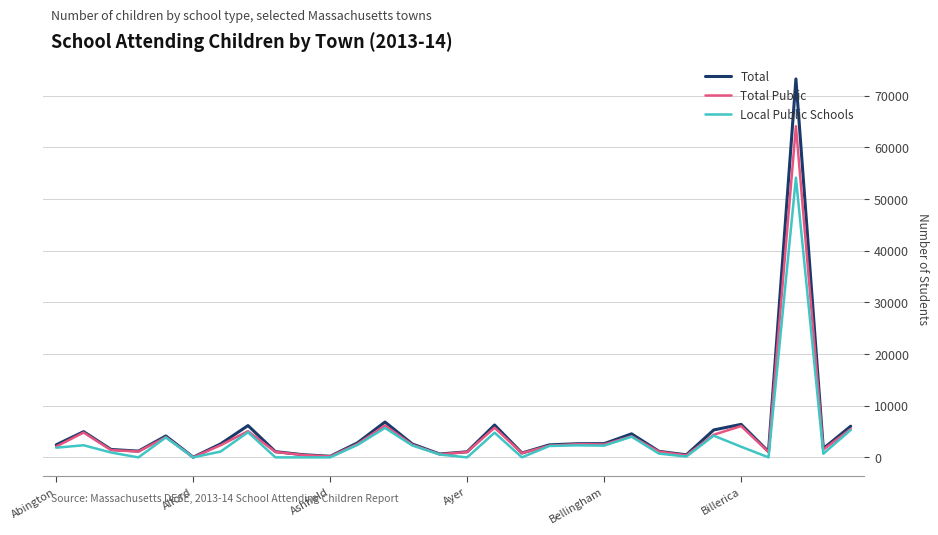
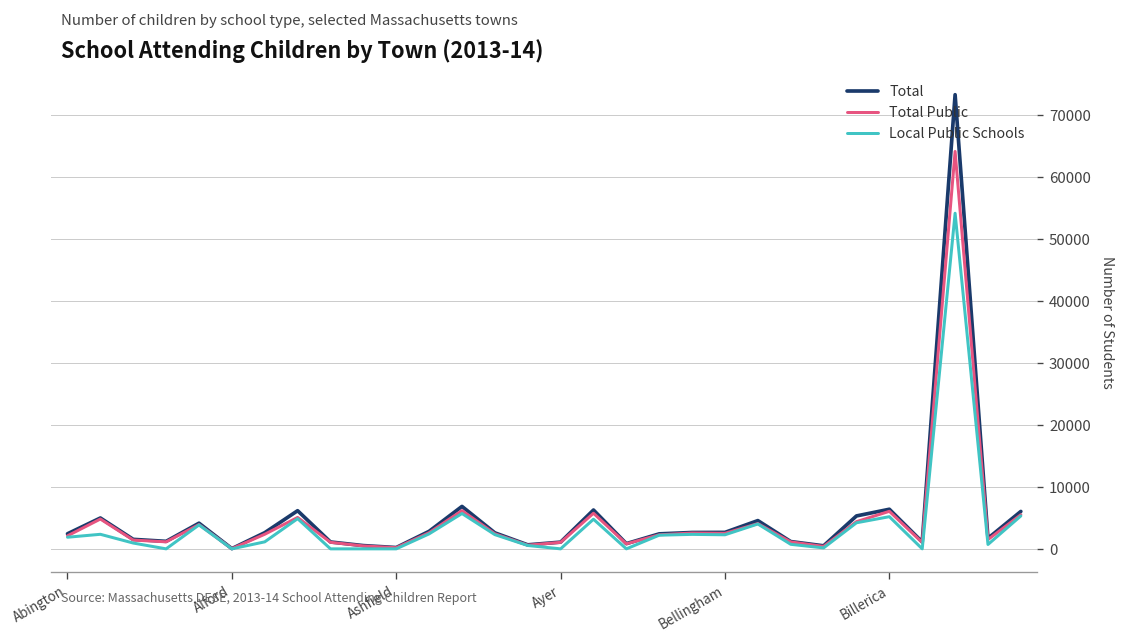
Local Public Schools, Billerica: 2000 -> 5000
